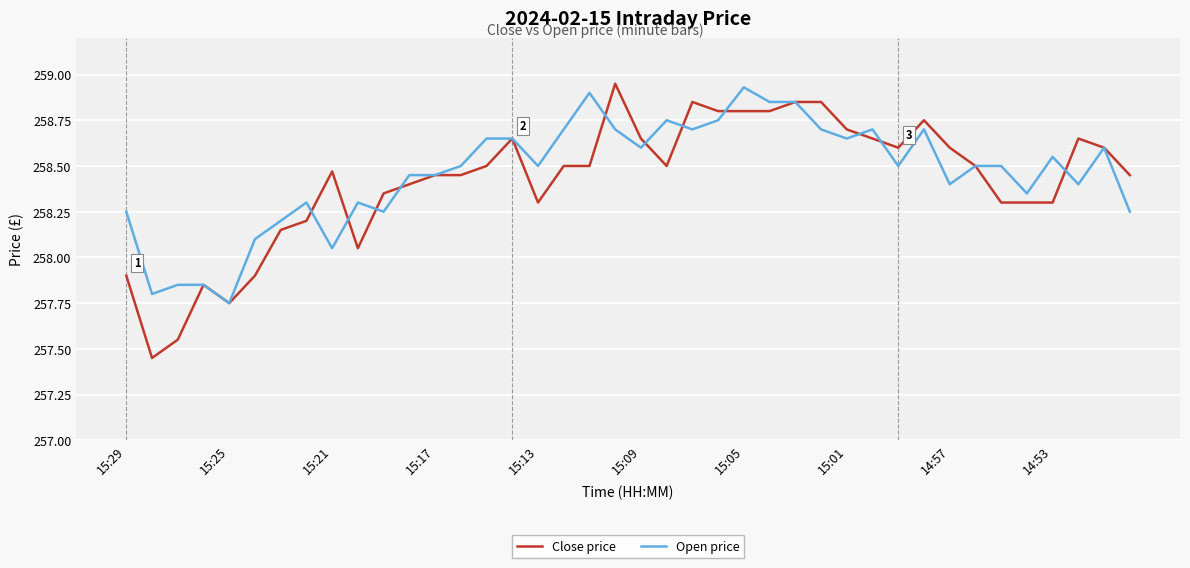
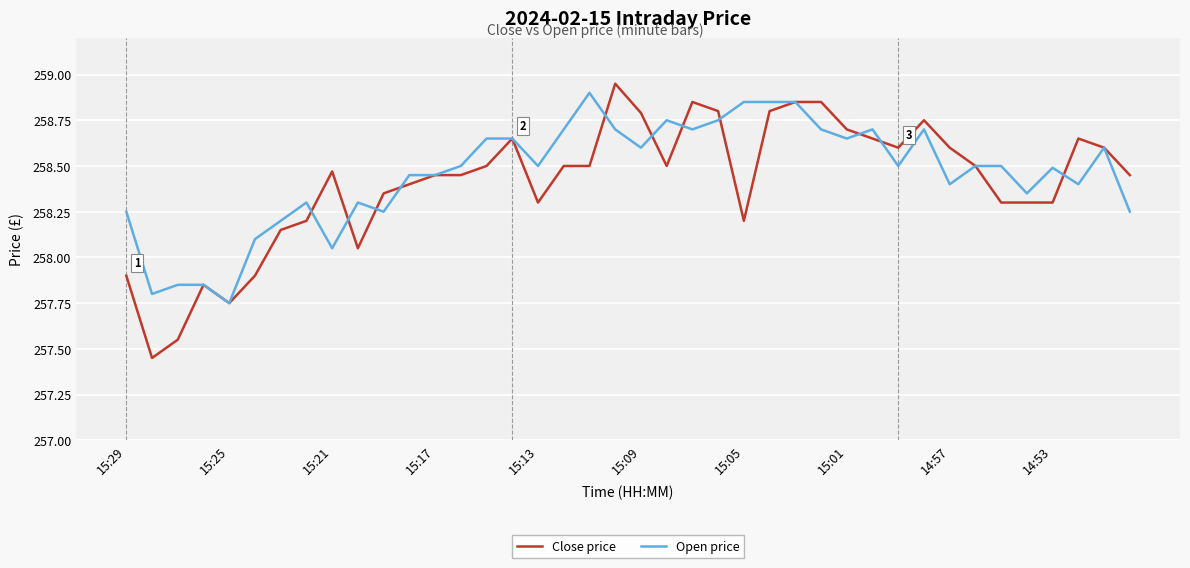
Close price, 15:09: 258.65 -> 258.79
Close price, 15:05: 258.8 -> 258.2
Open price, 15:05: 258.93 -> 258.85
Open price, 14:53: 258.55 -> 258.49
